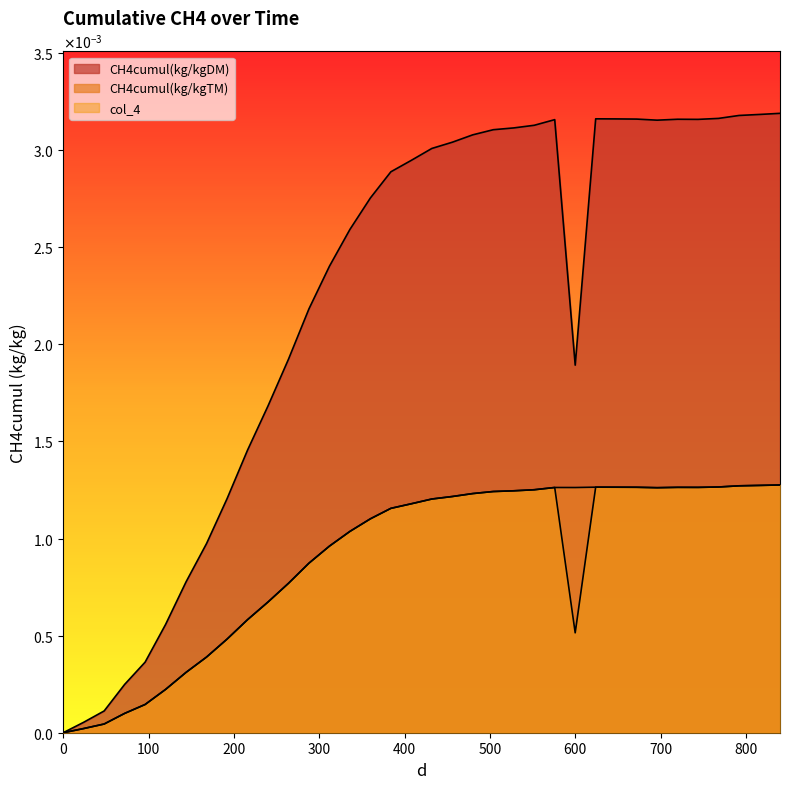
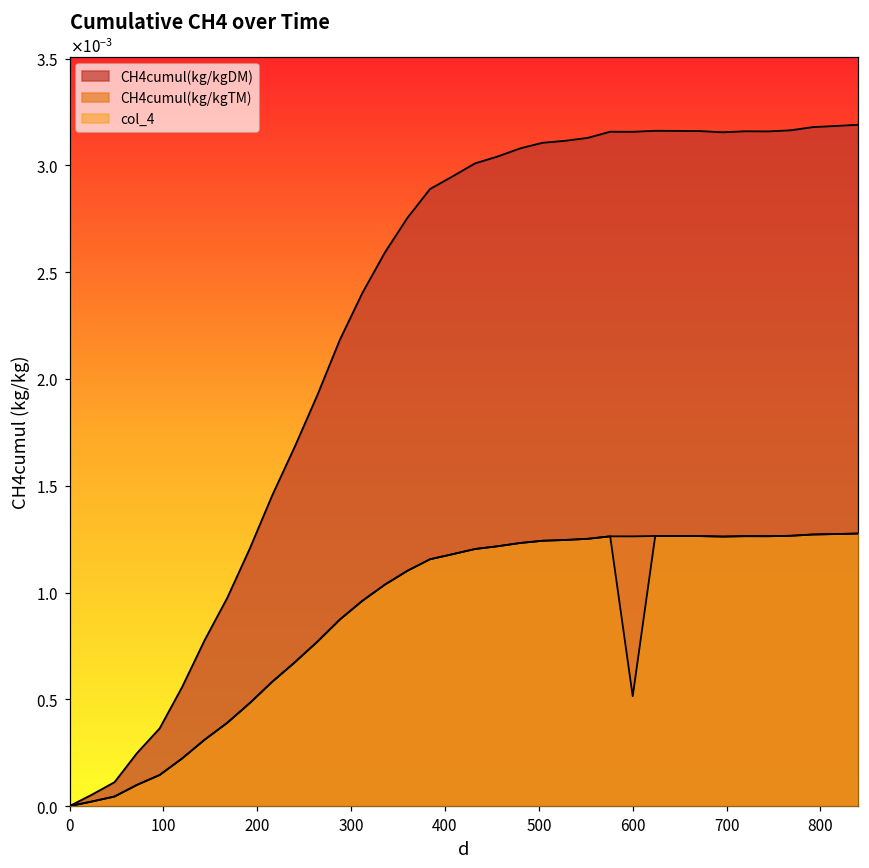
CH4cumul(kg/kgDM), 600: 0.00189 -> 0.00316
